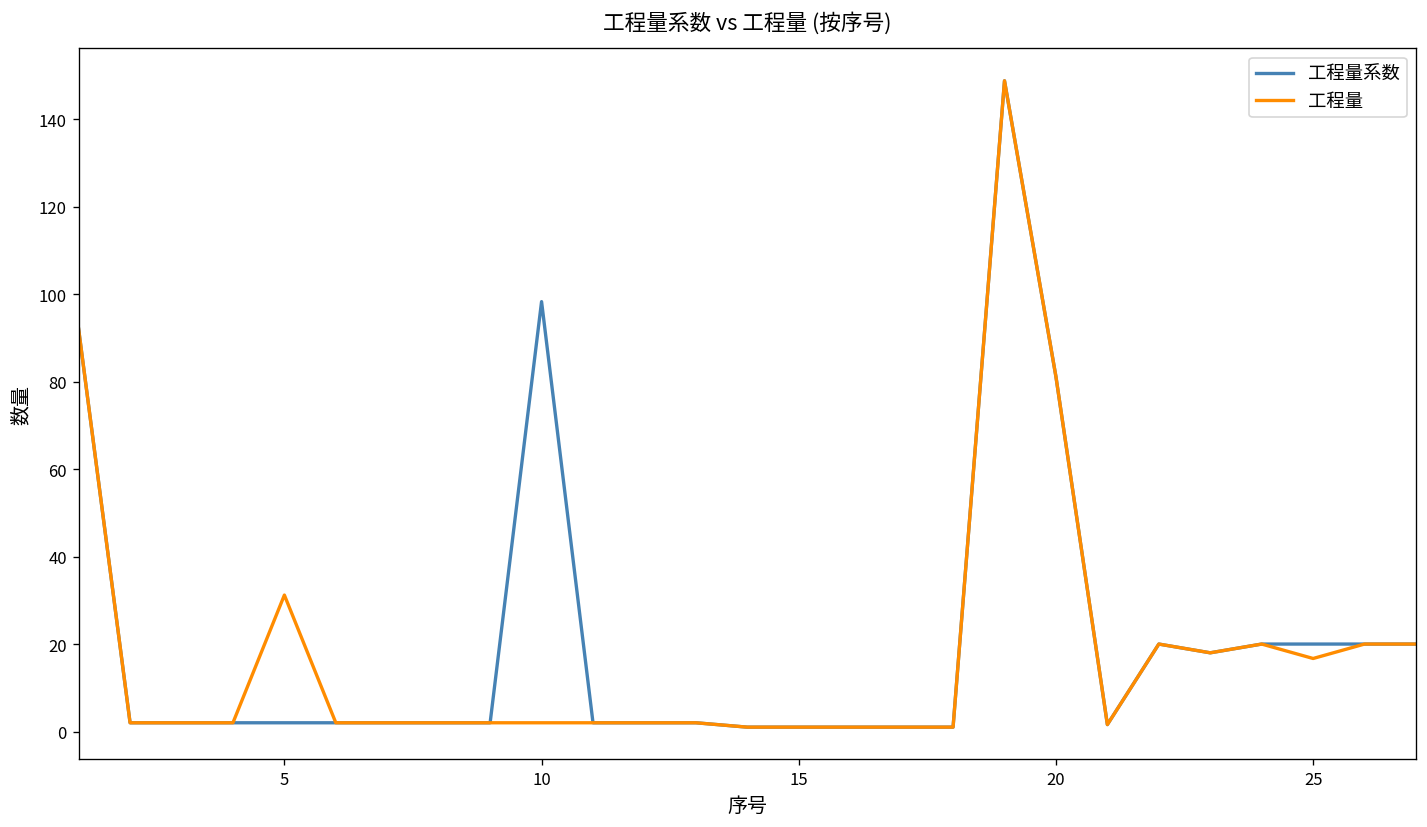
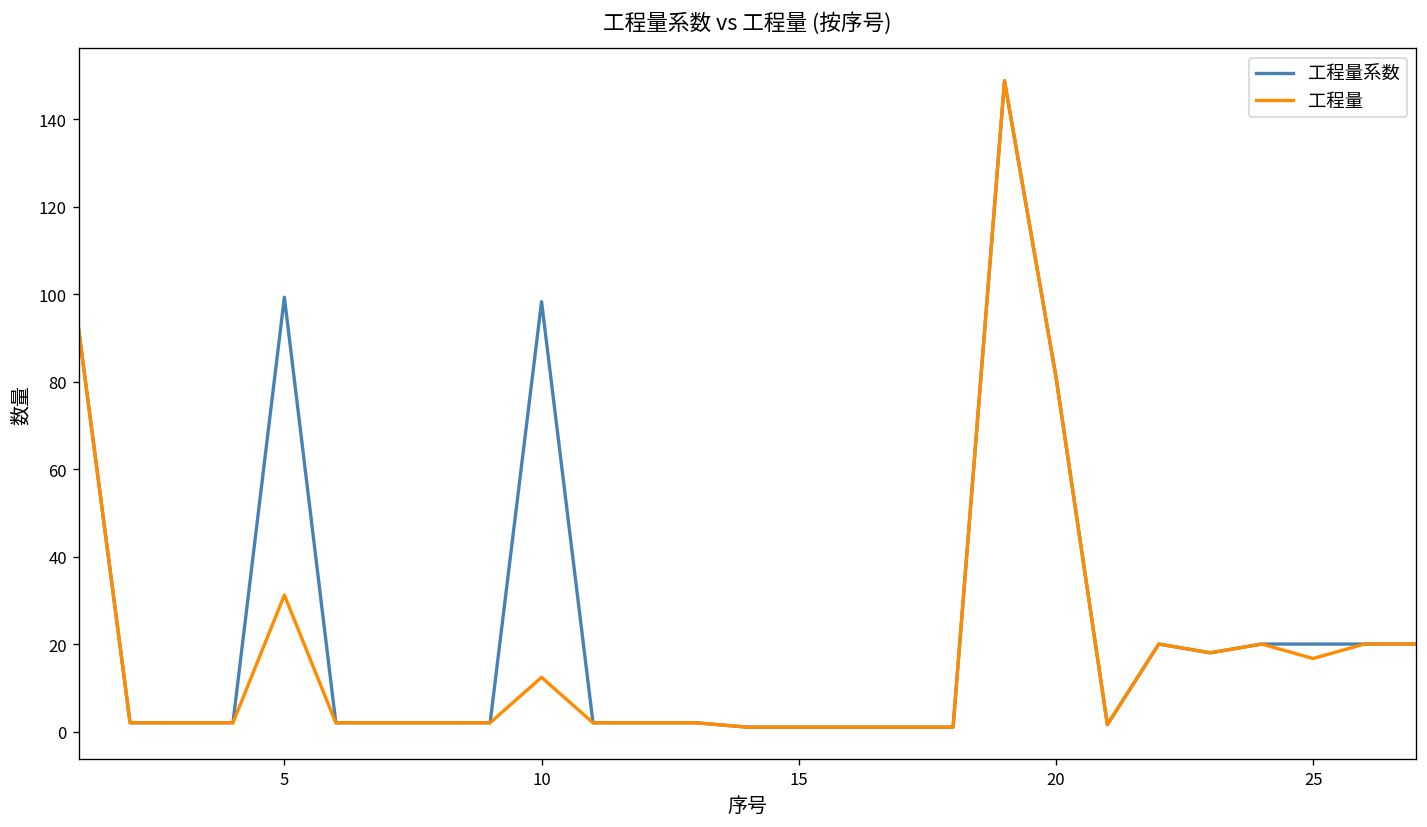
工程量系数, 5: 2 -> 99
工程量, 10: 2 -> 12
